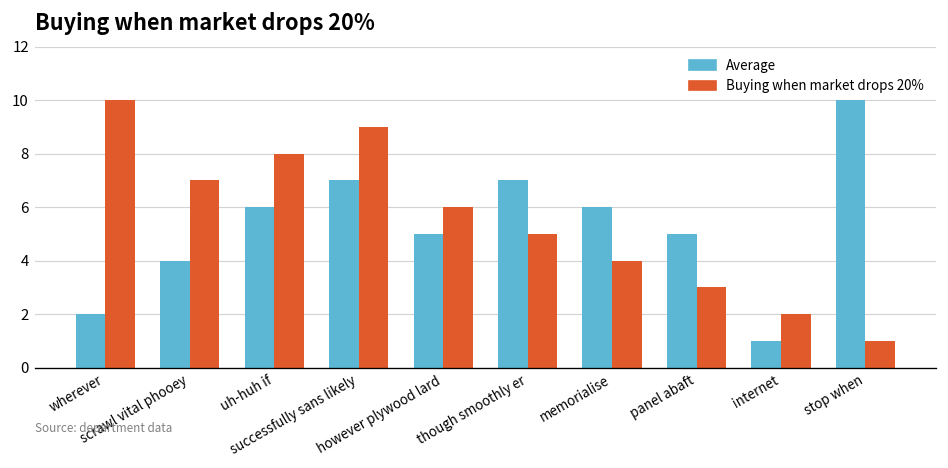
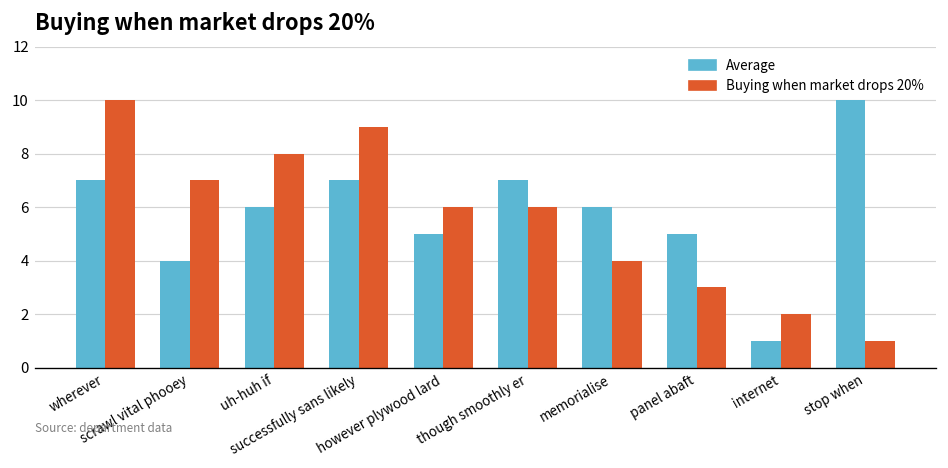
Average, wherever: 2 -> 7
Buying when market drops 20%, though smoothly er: 5 -> 6
